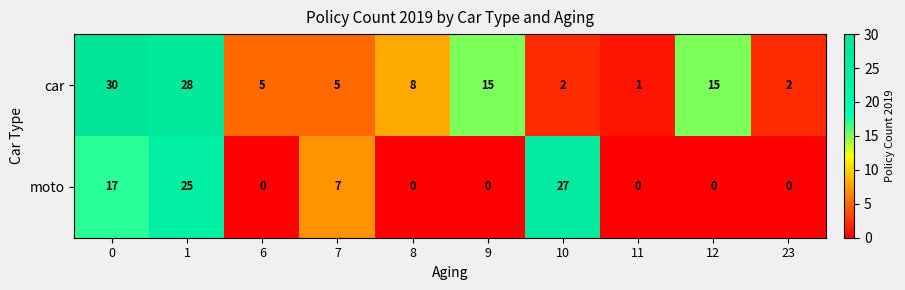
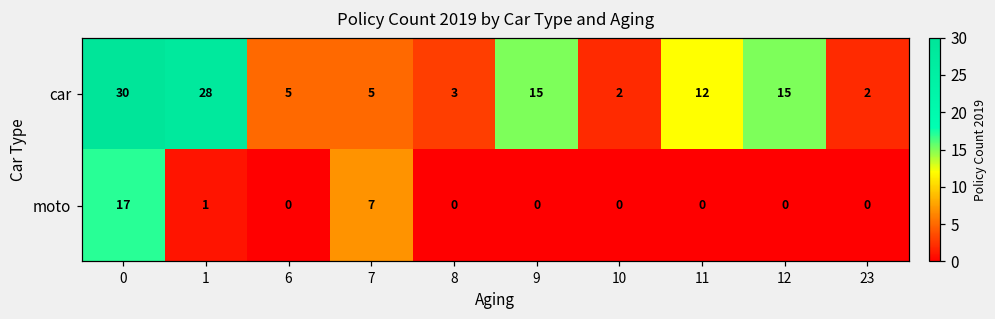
car, 8: 8 -> 3
car, 11: 1 -> 12
moto, 1: 25 -> 1
moto, 10: 27 -> 0
